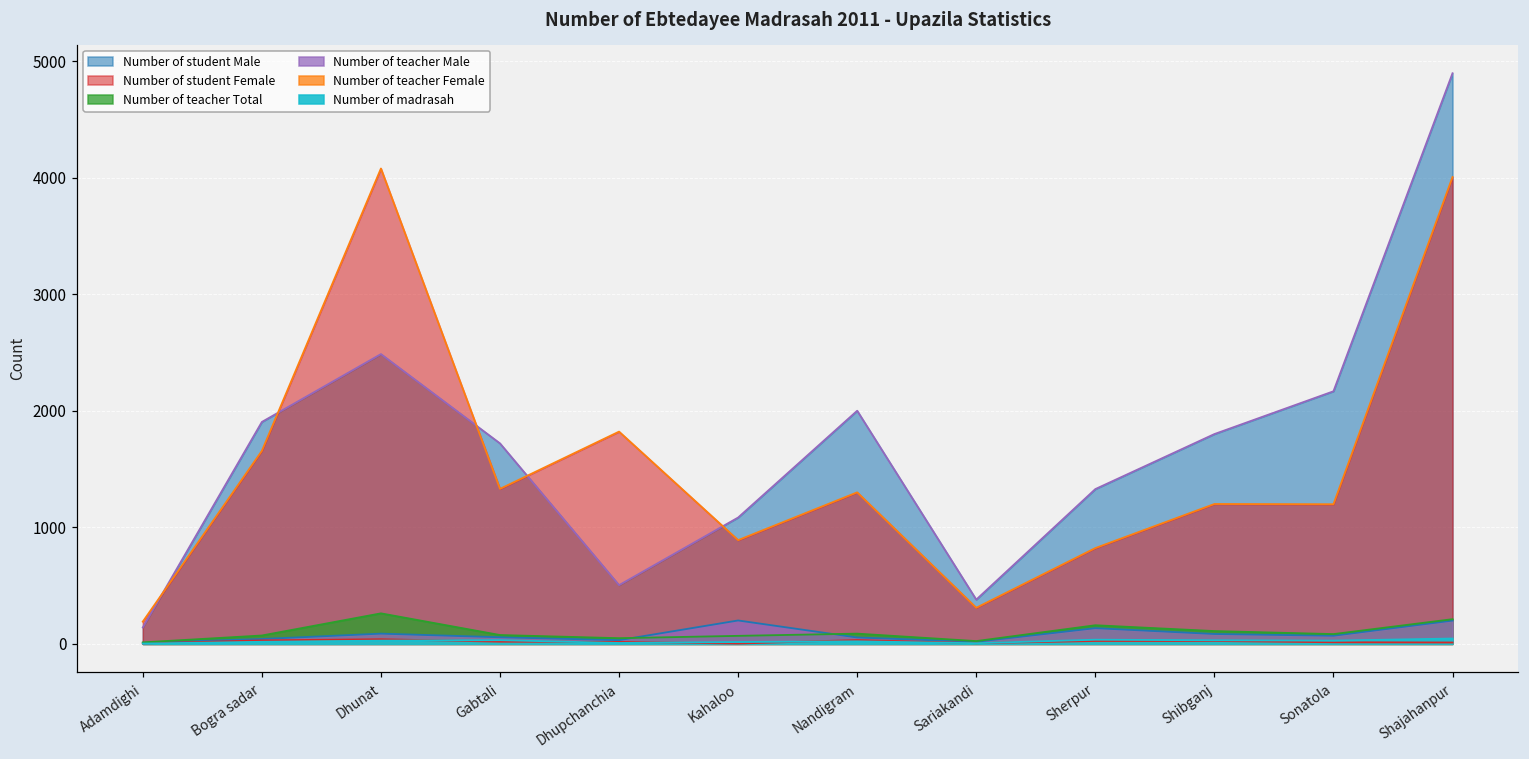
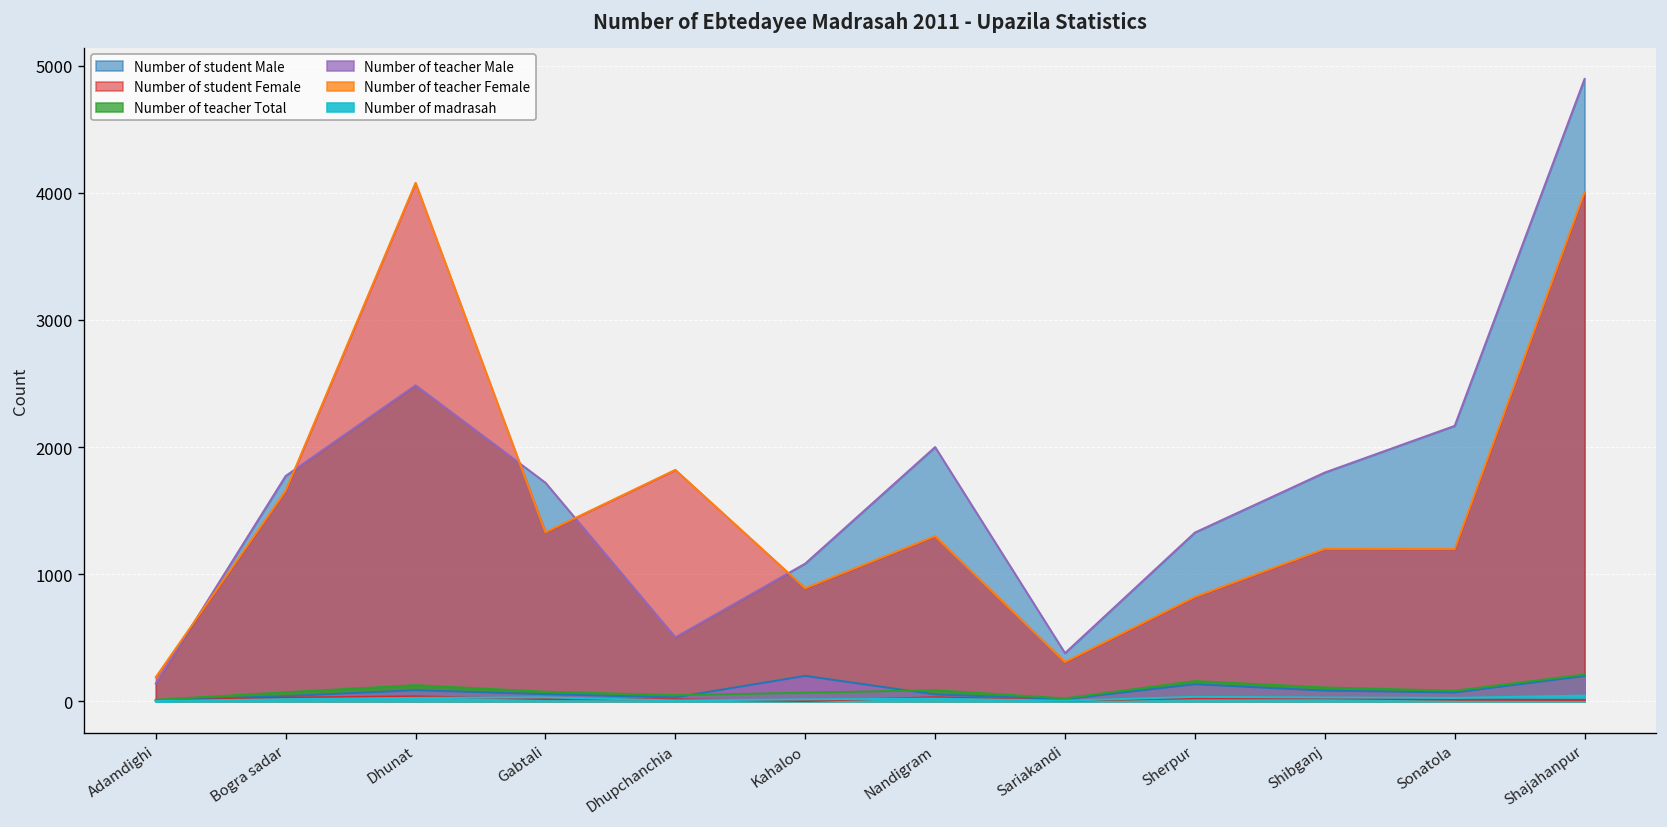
Number of student Male, Bogra sadar: 1900 -> 1770
Number of teacher Total, Dhunat: 260 -> 130
